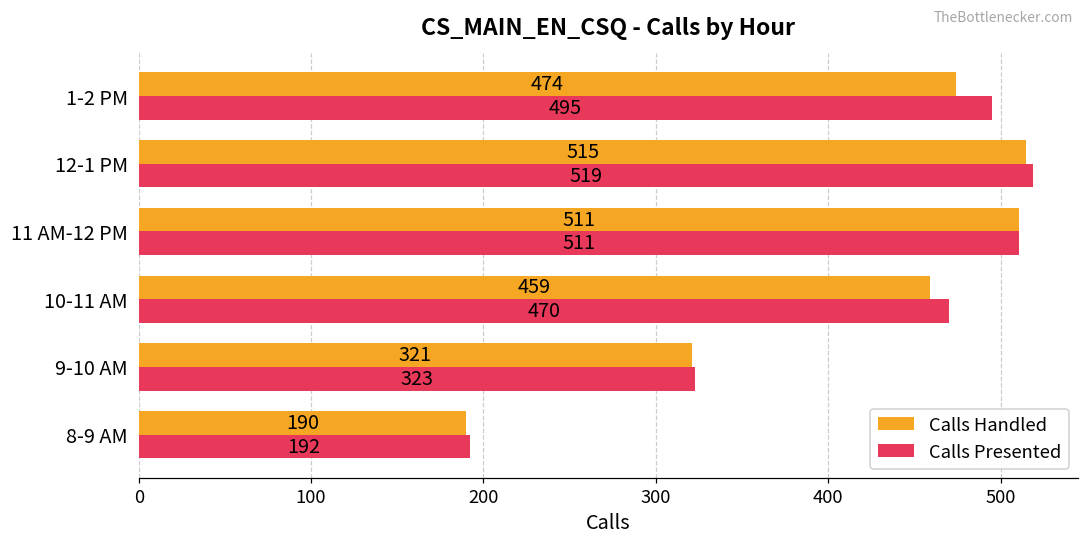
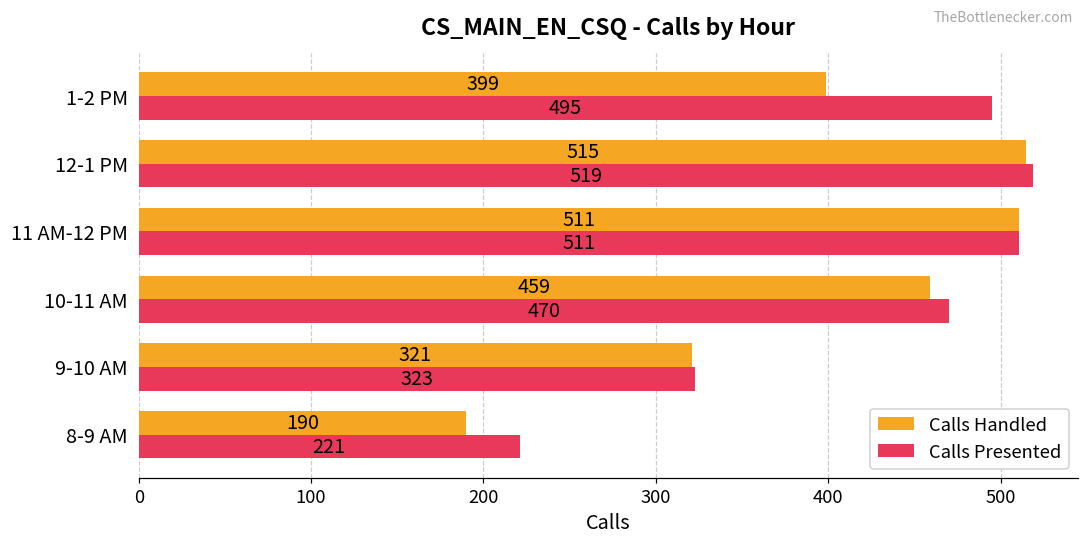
Calls Handled, 1-2 PM: 474 -> 399
Calls Presented, 8-9 AM: 192 -> 221
